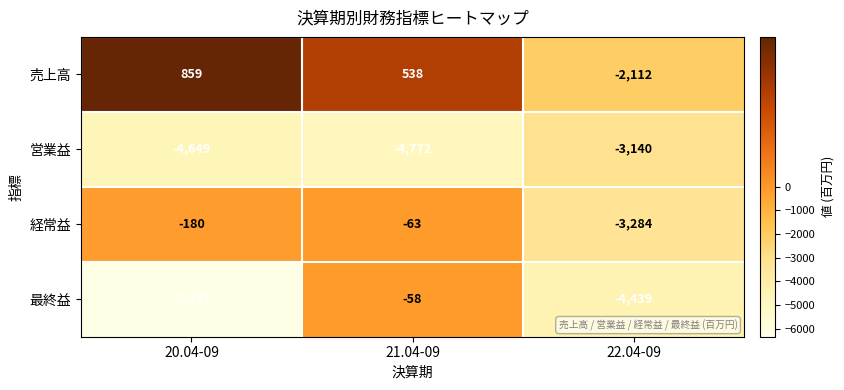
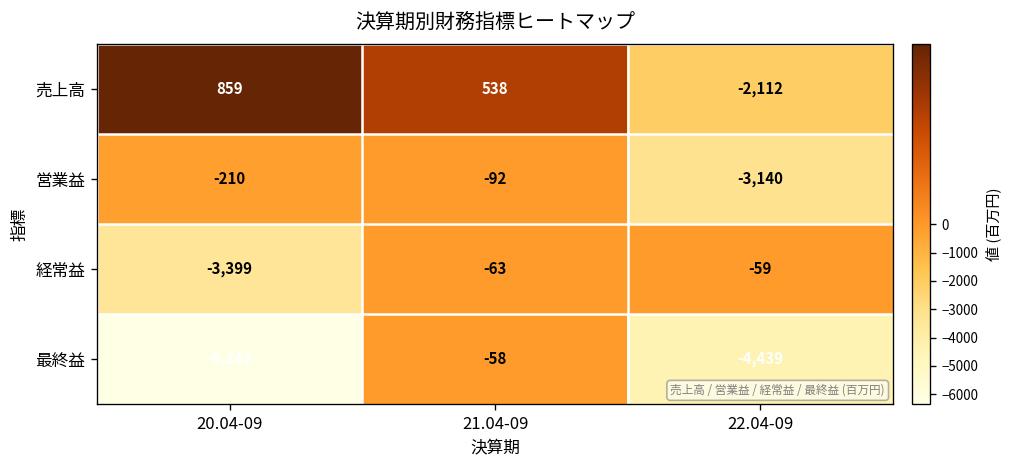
営業益, 20.04-09: -4,649 -> -210
営業益, 21.04-09: -4,772 -> -92
経常益, 20.04-09: -180 -> -3,399
経常益, 22.04-09: -3,284 -> -59
